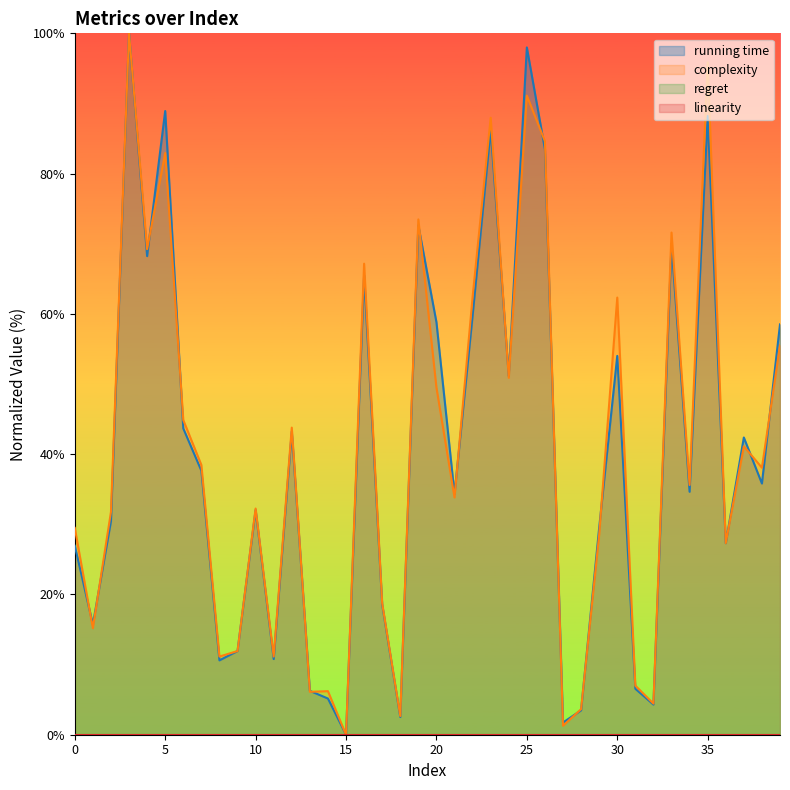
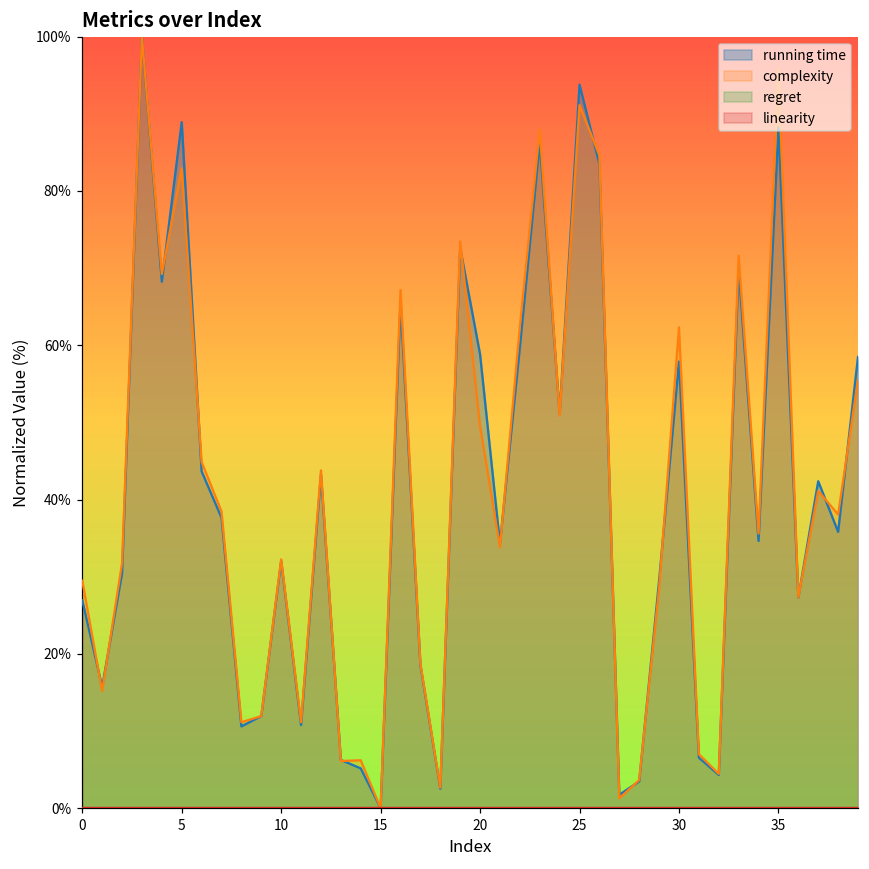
running time, 25: 98% -> 94%
running time, 30: 54% -> 58%
